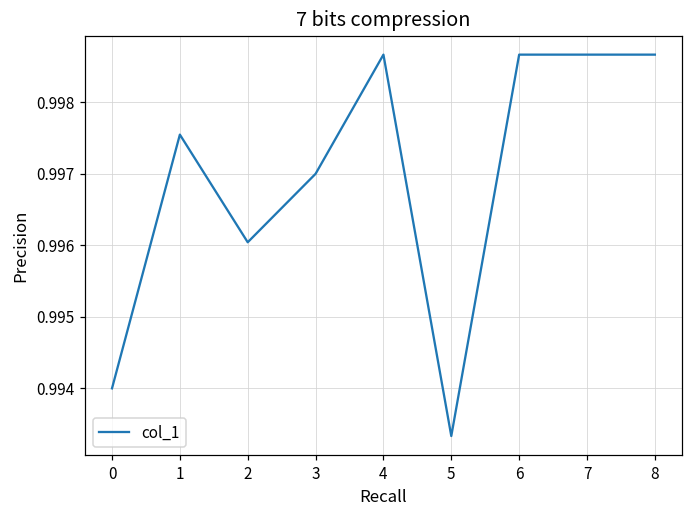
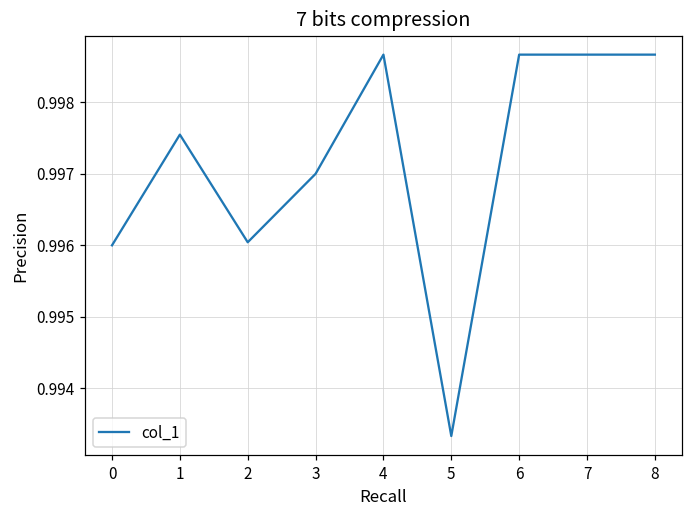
0: 0.994 -> 0.996
